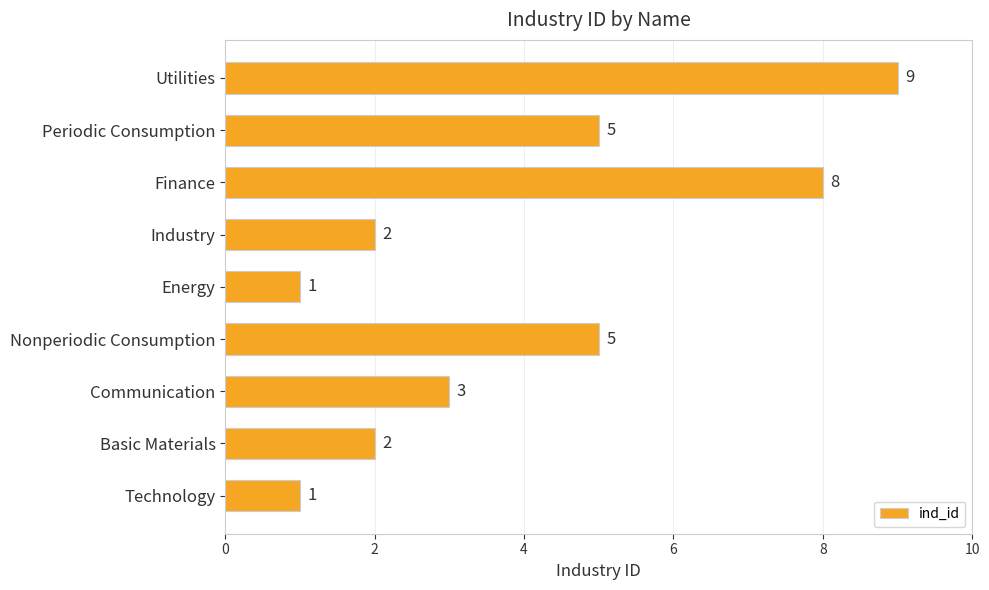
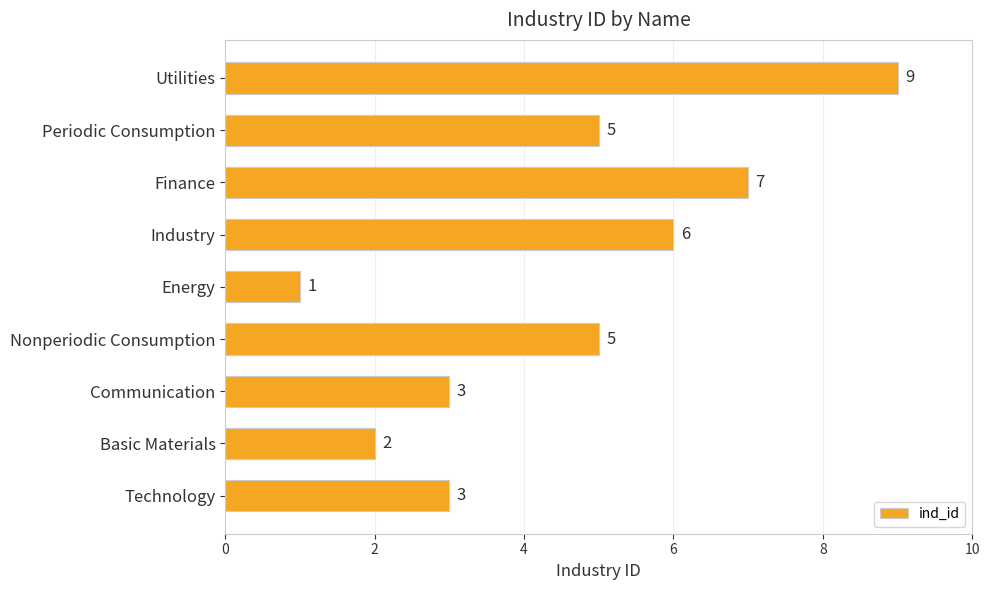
Finance: 8 -> 7
Industry: 2 -> 6
Technology: 1 -> 3
